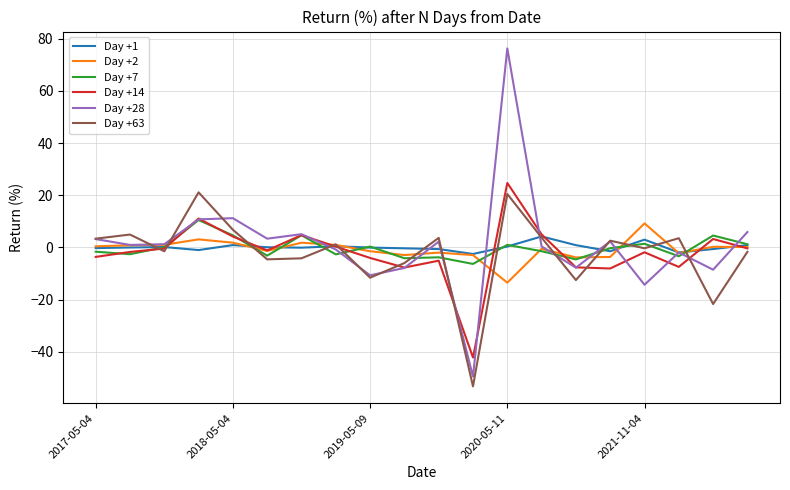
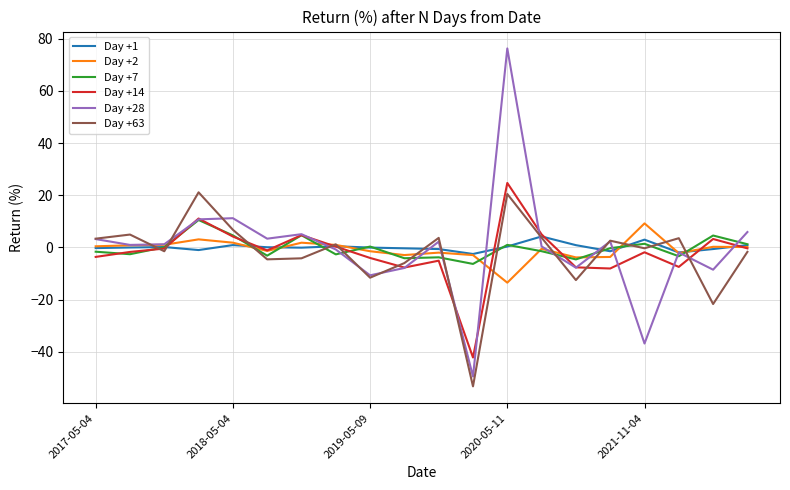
Day +28, 2021-11-04: -14 -> -37
